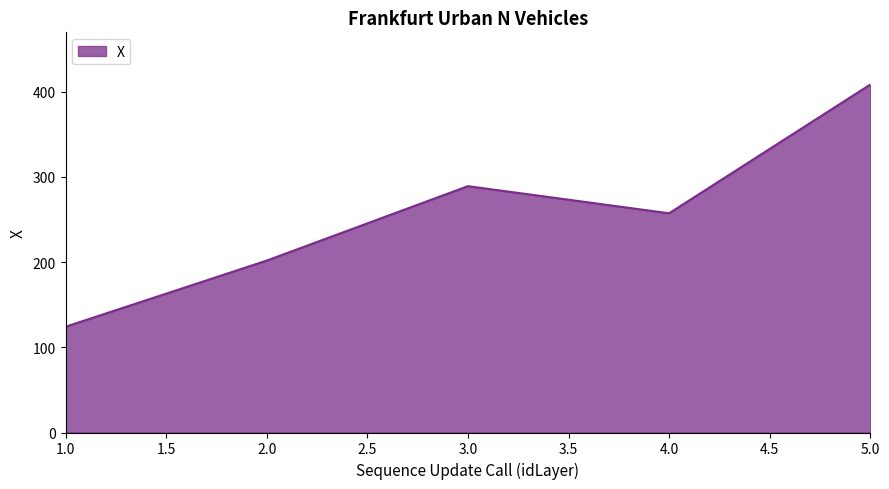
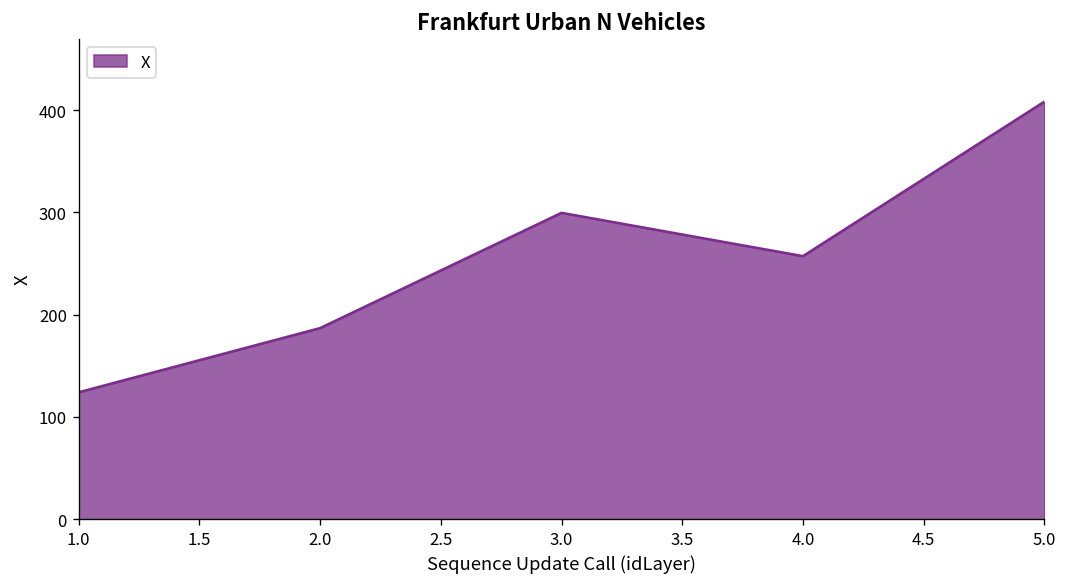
2.0: 200 -> 190
3.0: 290 -> 300
